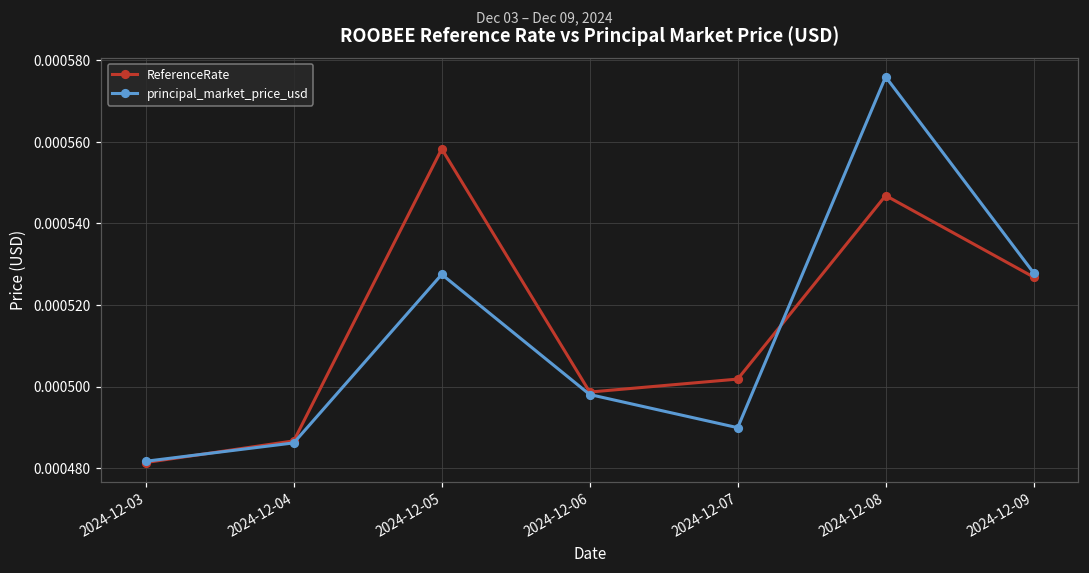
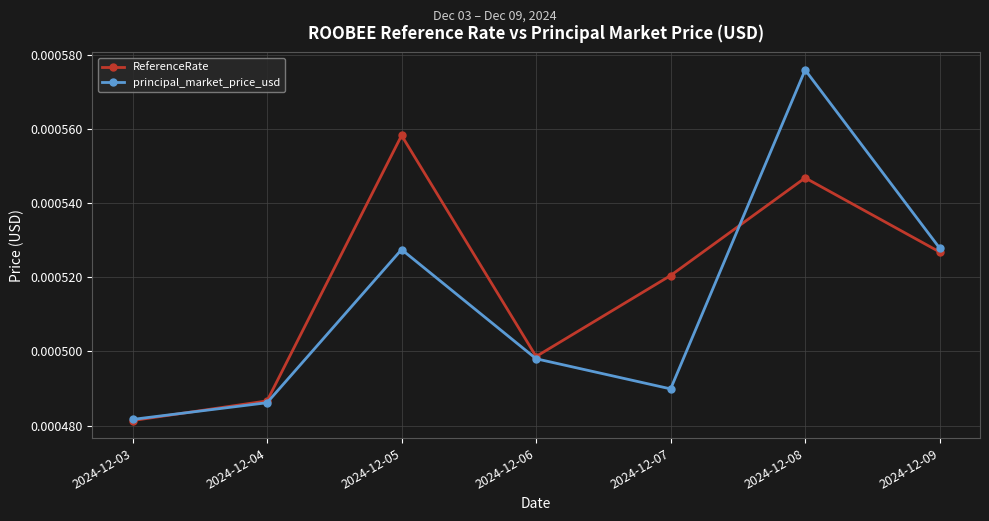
ReferenceRate, 2024-12-07: 0.000502 -> 0.000520
